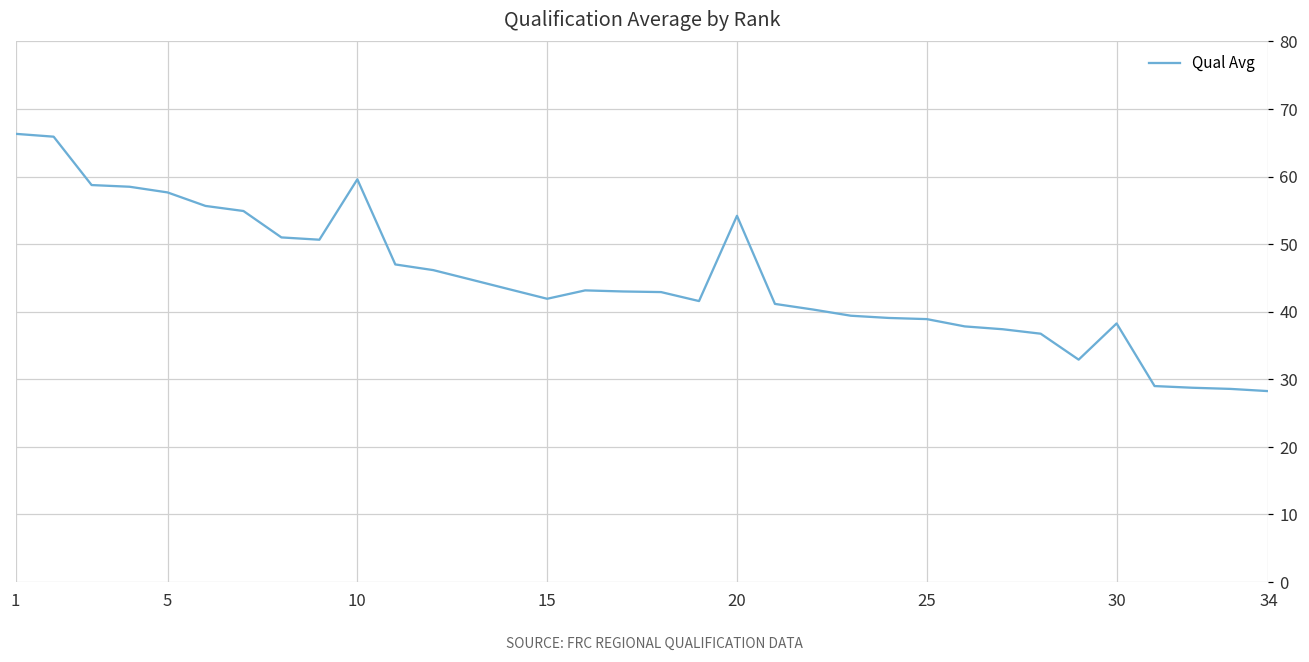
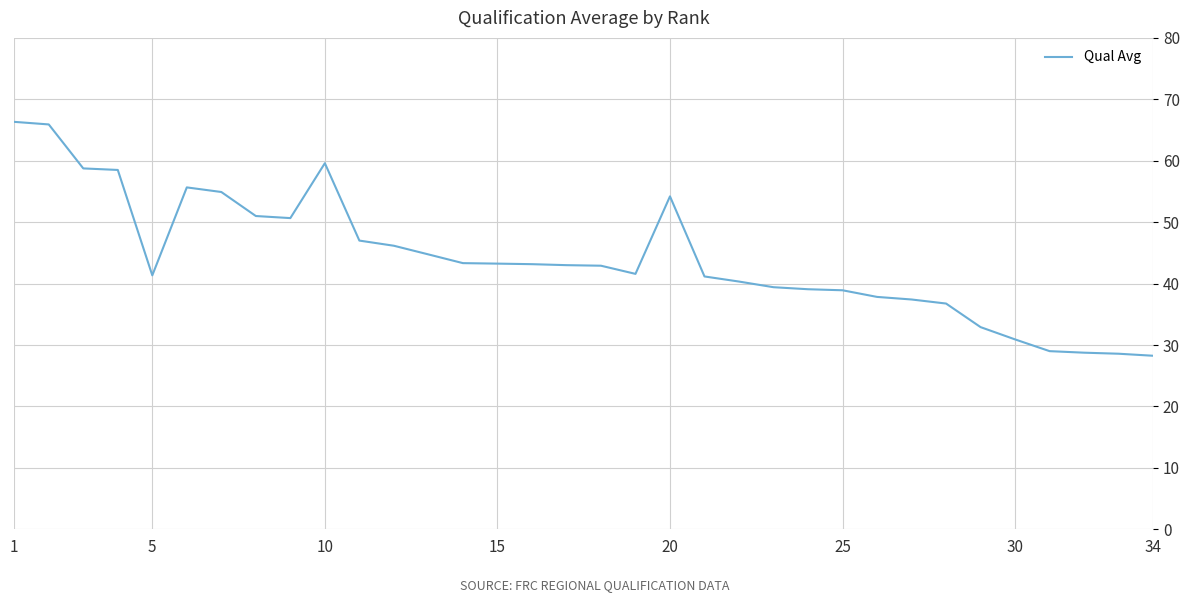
5: 58 -> 41
15: 42 -> 43
30: 38 -> 31
